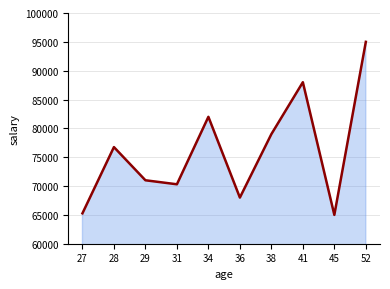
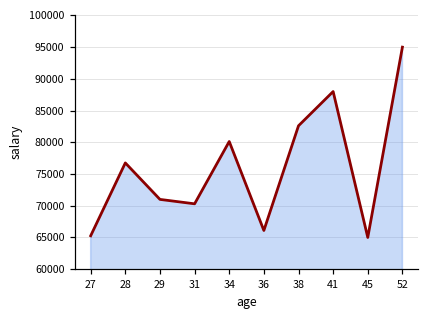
34: 82000 -> 80000
36: 68000 -> 66000
38: 79000 -> 83000
